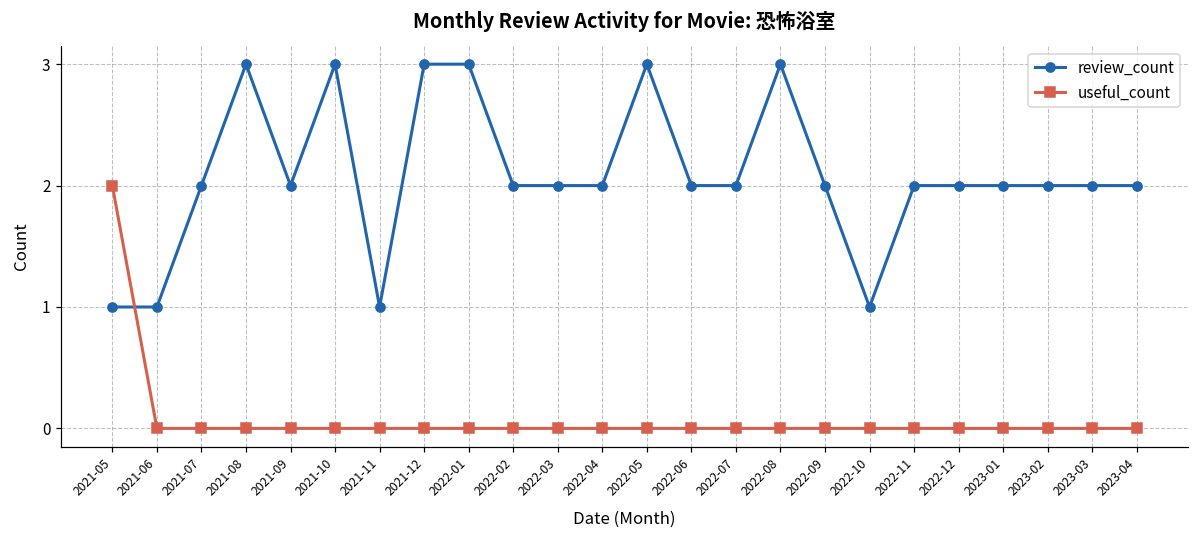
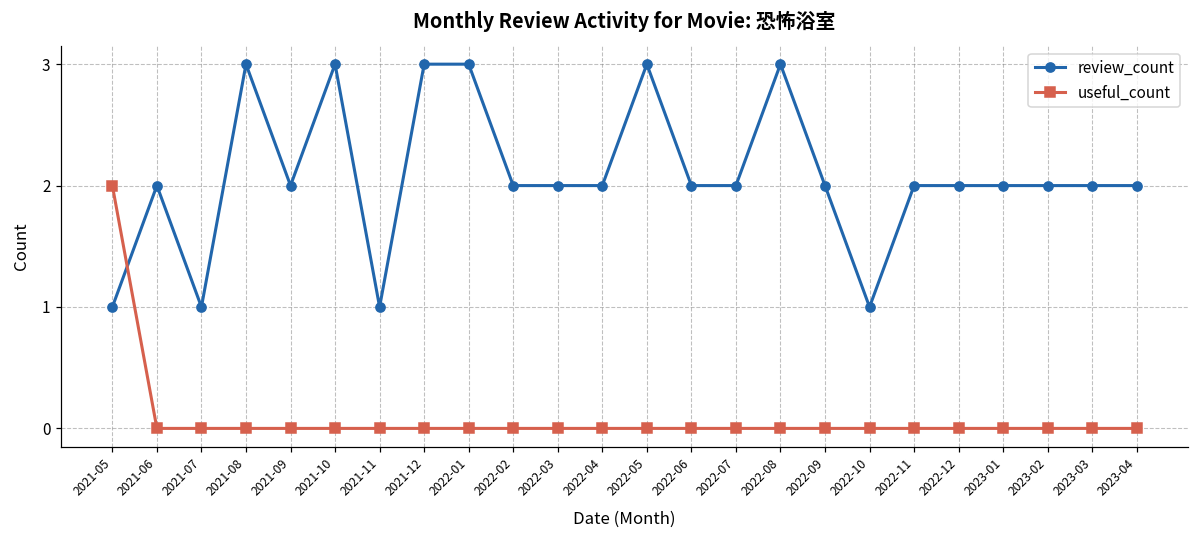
review_count, 2021-06: 1 -> 2
review_count, 2021-07: 2 -> 1
